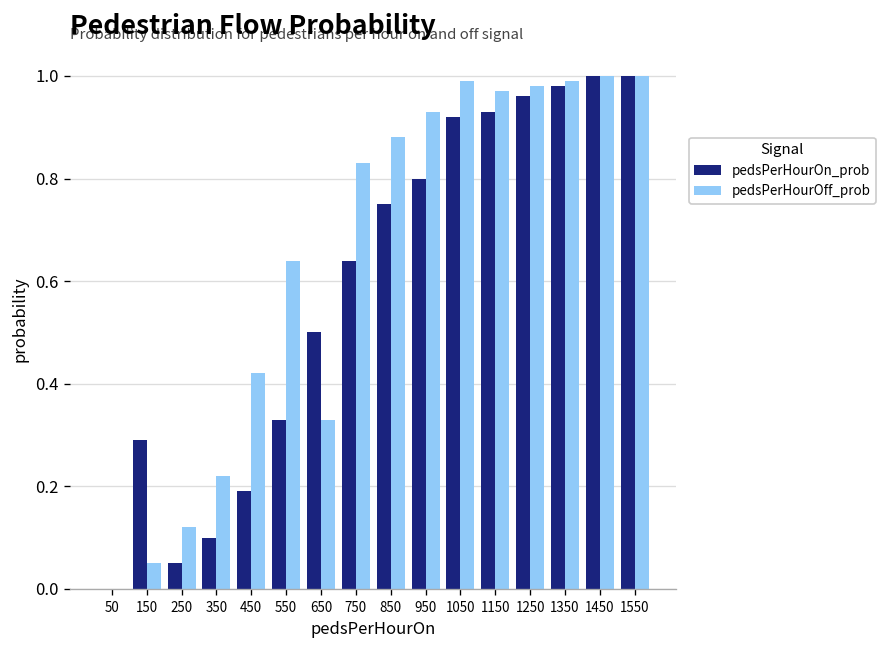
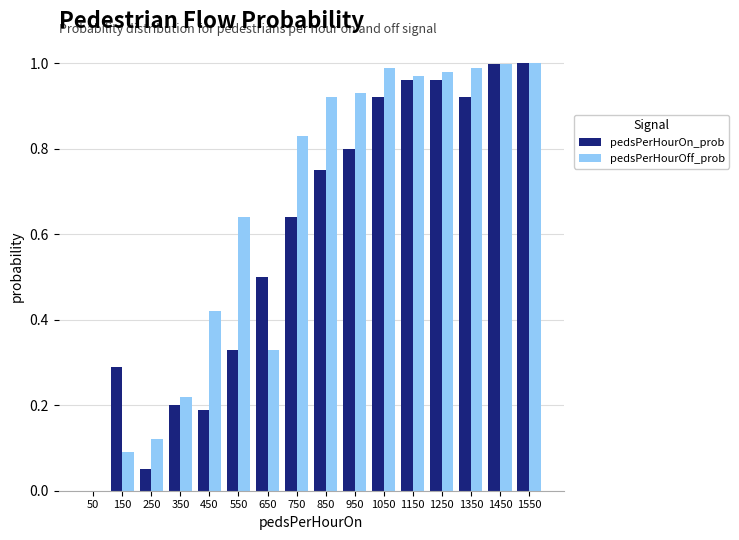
pedsPerHourOff_prob, 150: 0.05 -> 0.09
pedsPerHourOn_prob, 350: 0.1 -> 0.2
pedsPerHourOff_prob, 850: 0.88 -> 0.92
pedsPerHourOn_prob, 1150: 0.93 -> 0.96
pedsPerHourOn_prob, 1350: 0.98 -> 0.92
